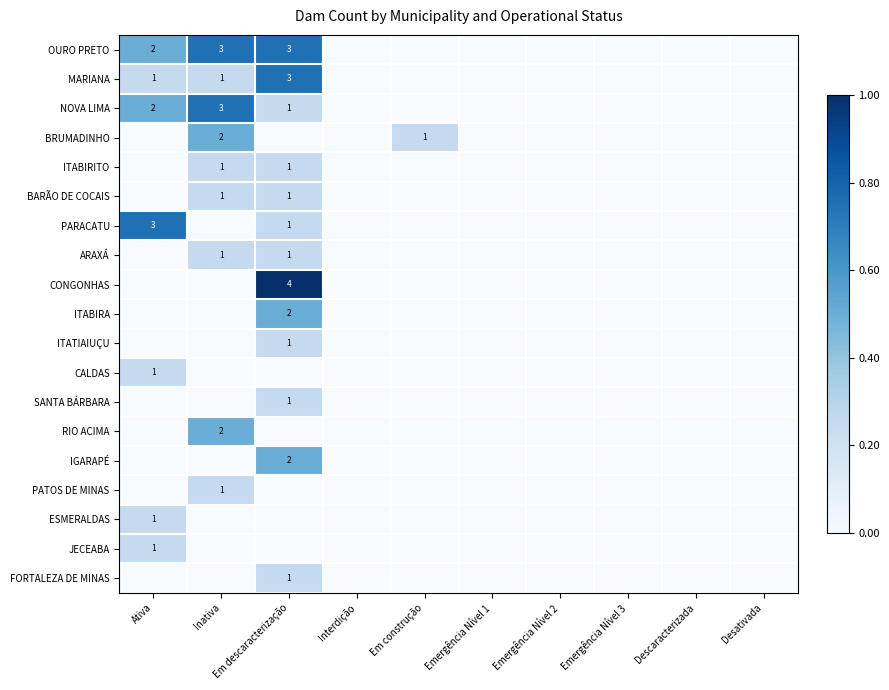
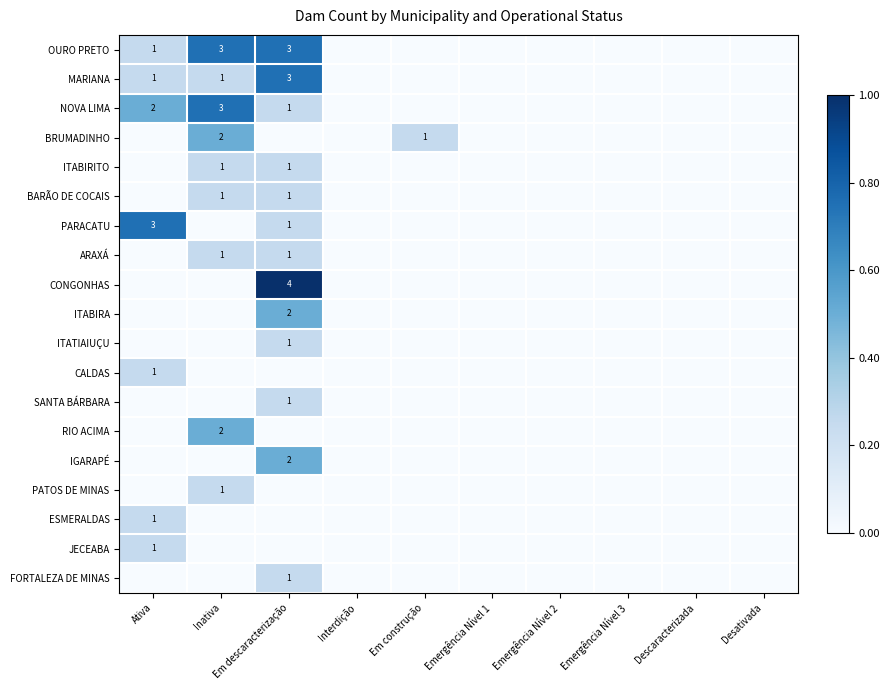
OURO PRETO, Ativa: 2 -> 1
